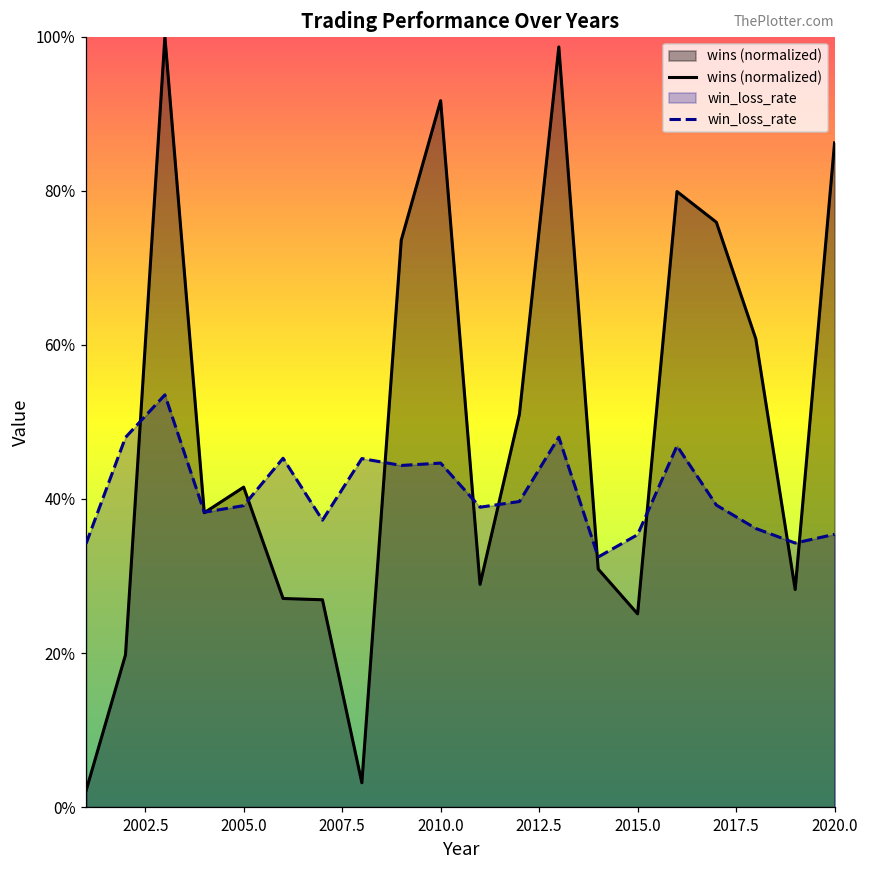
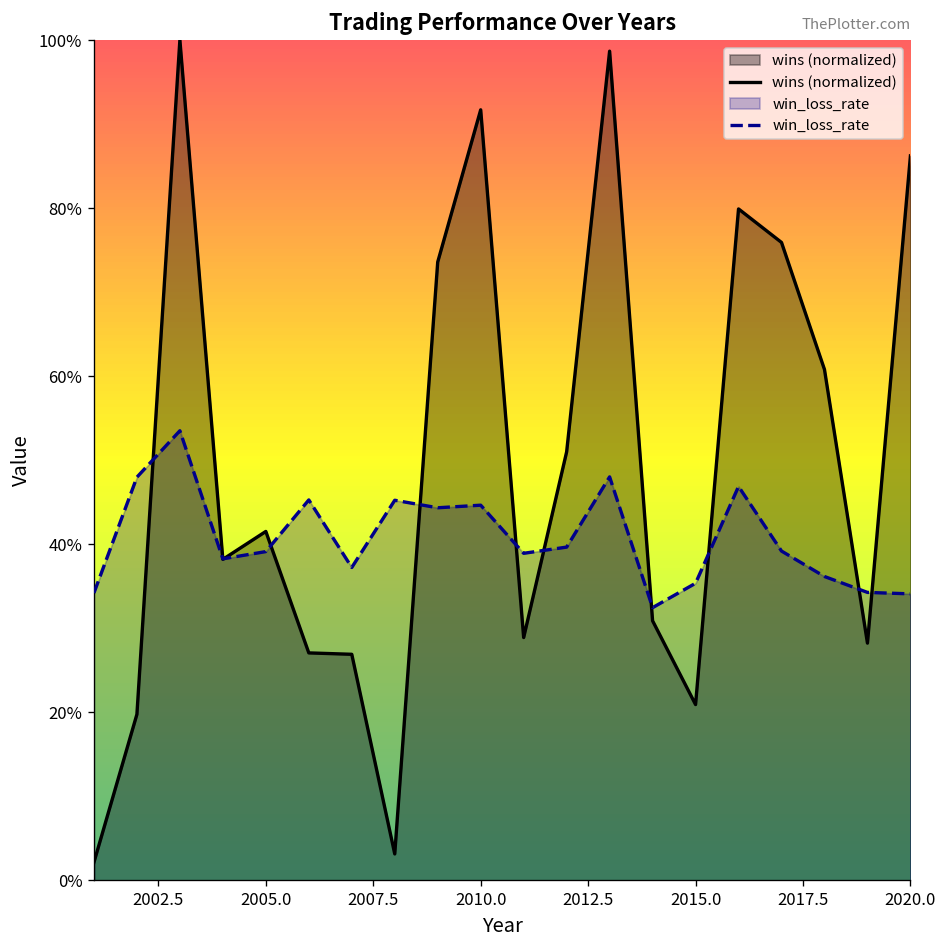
wins (normalized), 2015.0: 25% -> 21%
win_loss_rate, 2020.0: 35% -> 34%
